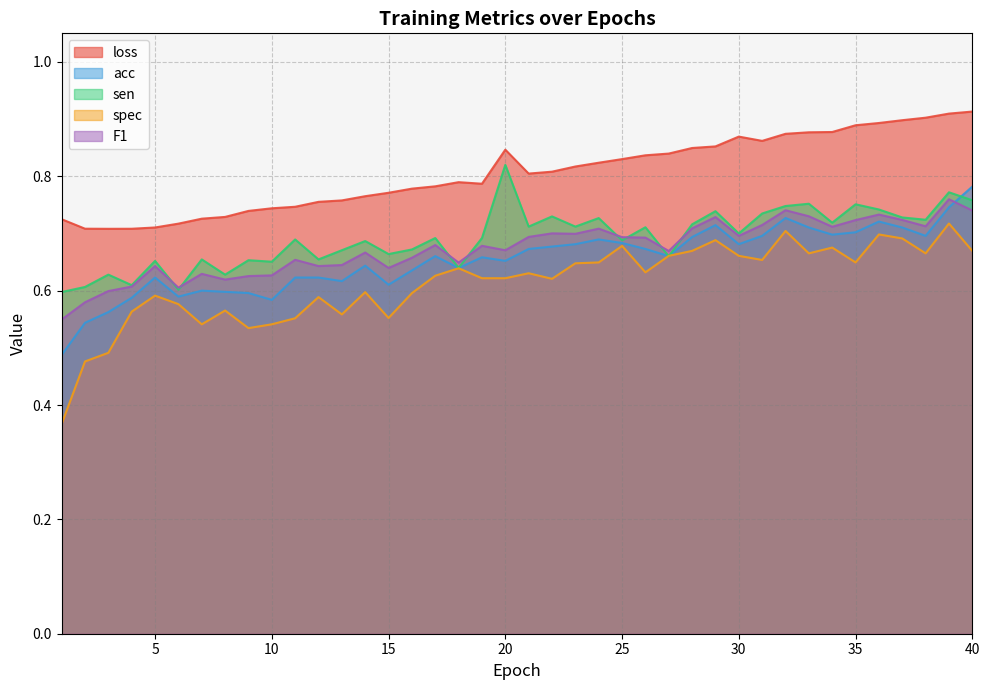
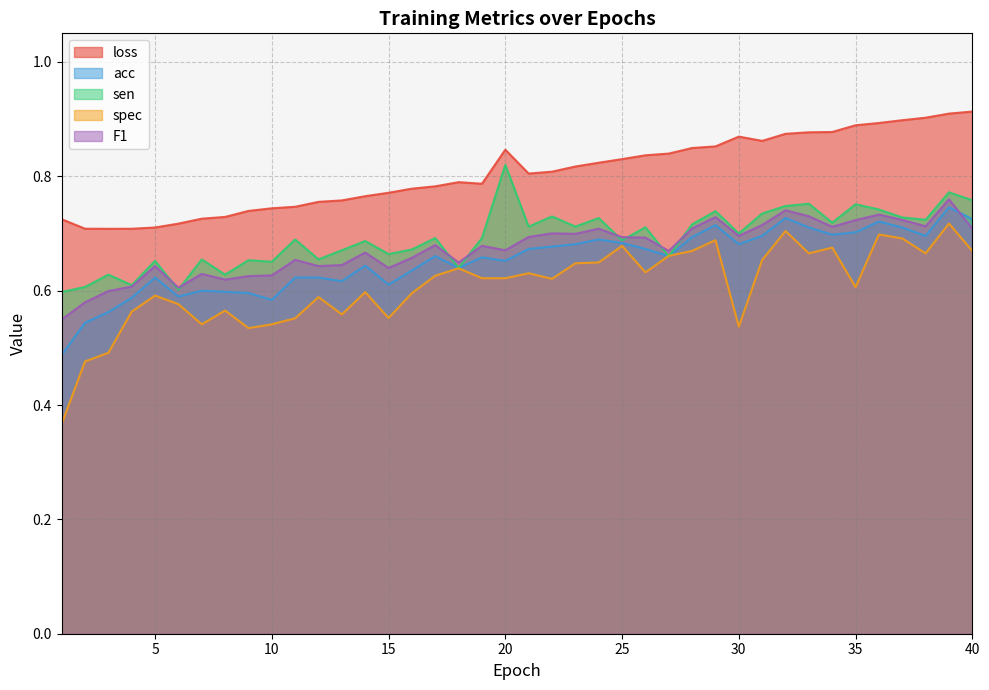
spec, 30: 0.66 -> 0.54
spec, 35: 0.65 -> 0.61
acc, 40: 0.78 -> 0.73
F1, 40: 0.74 -> 0.71
